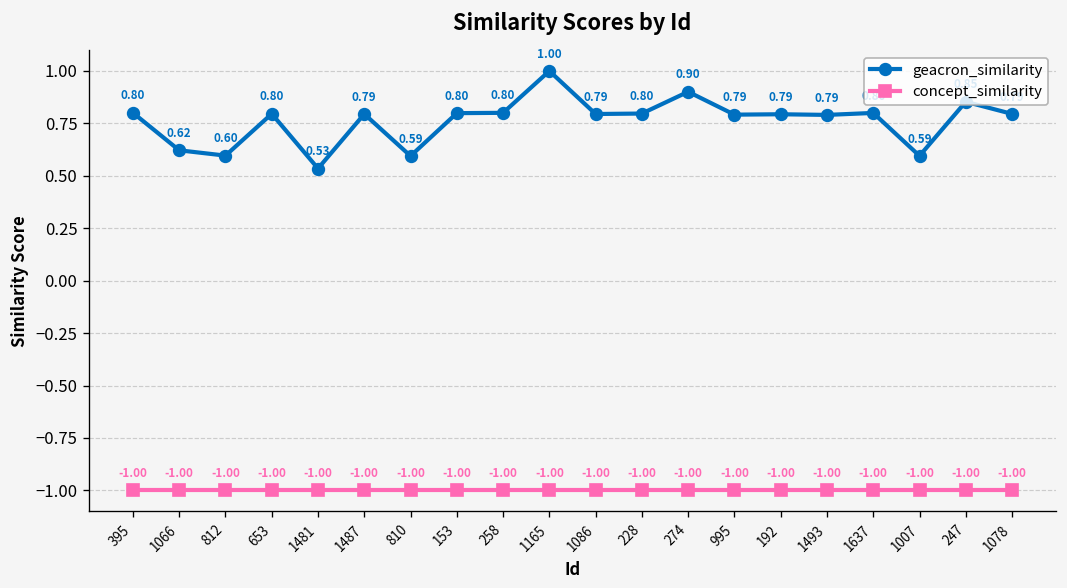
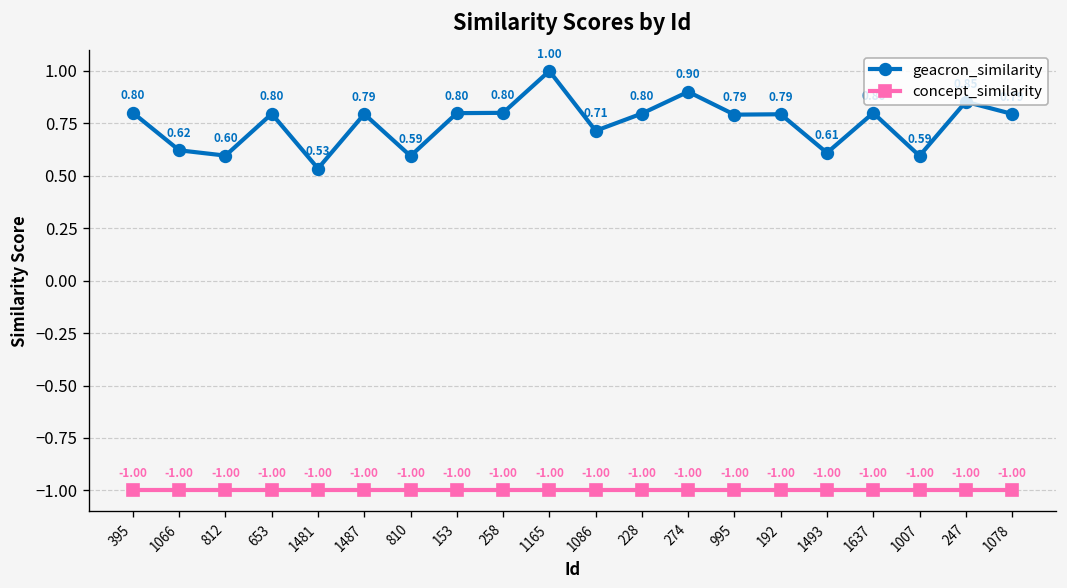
geacron_similarity, 1086: 0.79 -> 0.71
geacron_similarity, 1493: 0.79 -> 0.61
